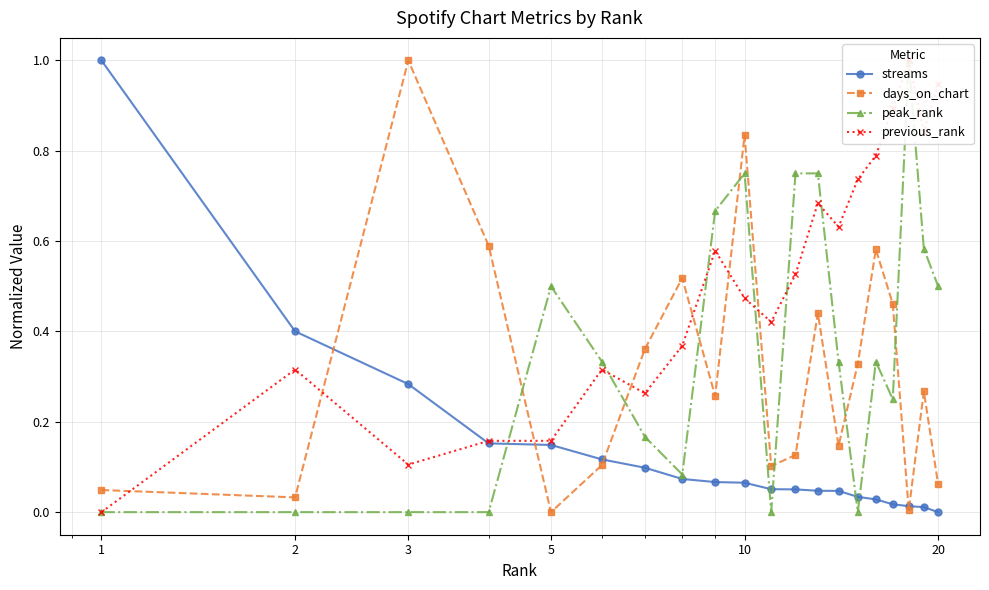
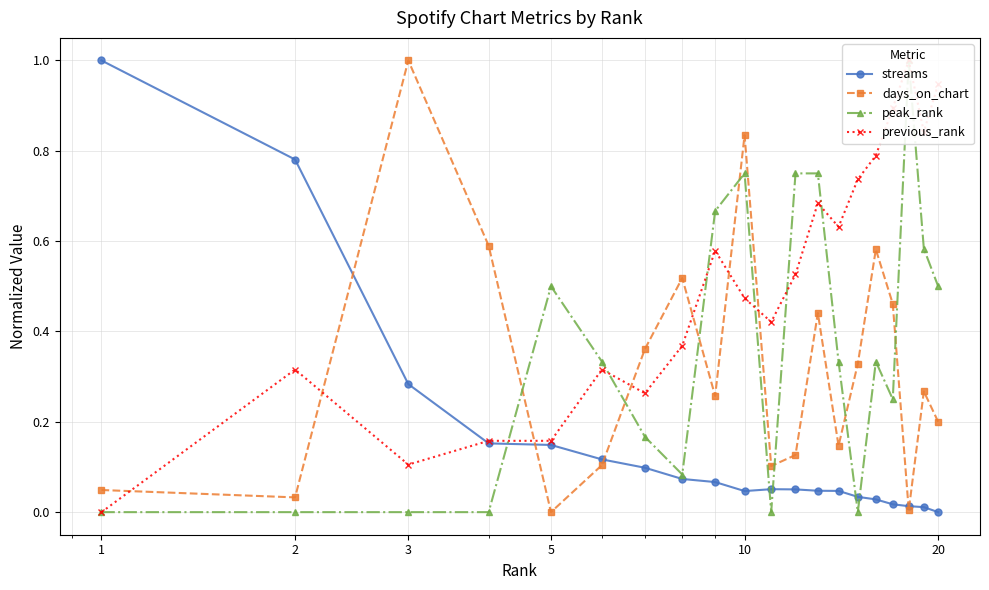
streams, 2: 0.40 -> 0.78
streams, 10: 0.07 -> 0.05
days_on_chart, 20: 0.06 -> 0.20
